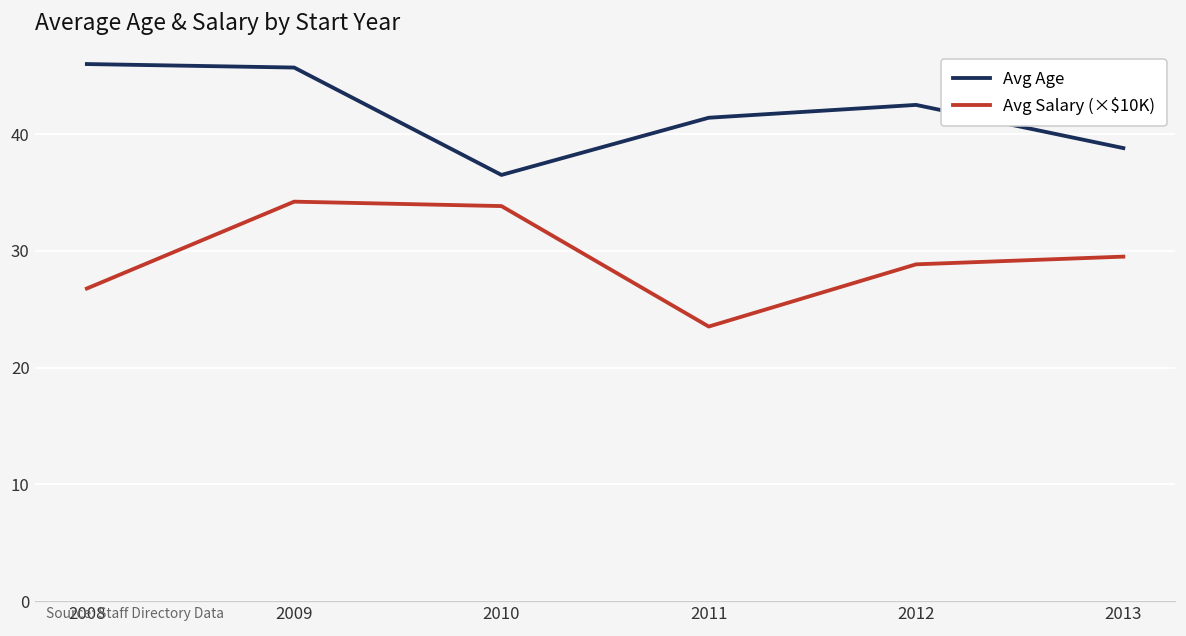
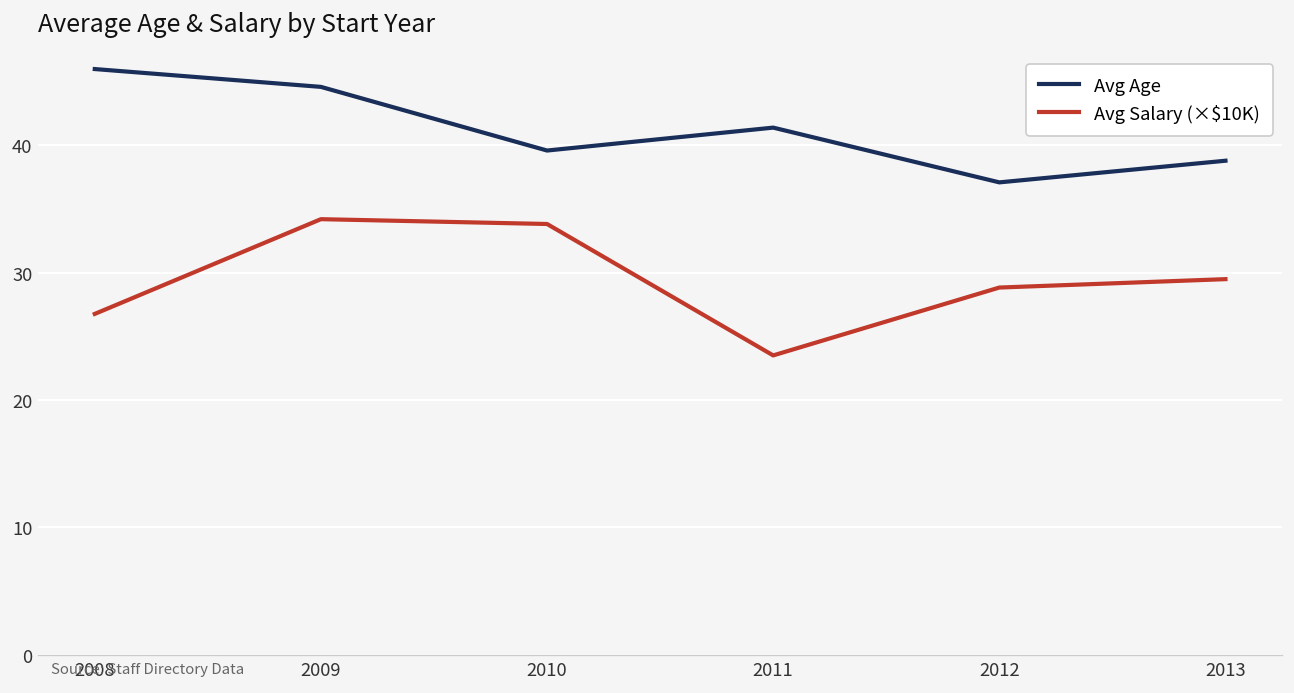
Avg Age, 2009: 45.7 -> 44.6
Avg Age, 2010: 36.5 -> 39.6
Avg Age, 2012: 42.5 -> 37.1
